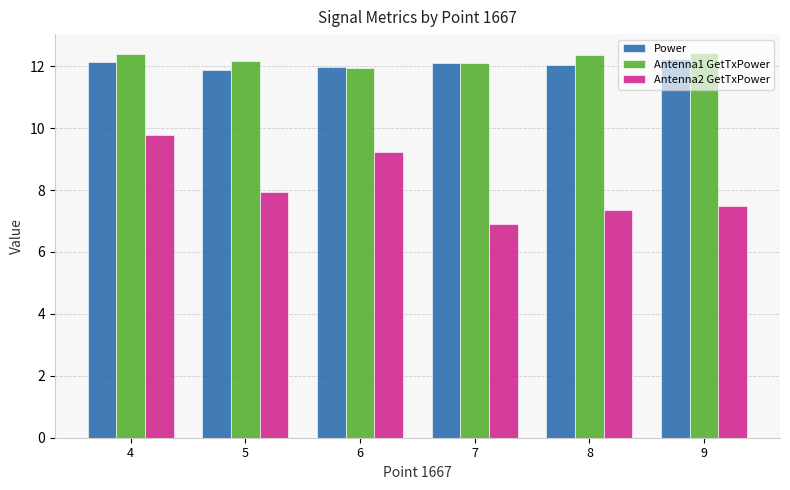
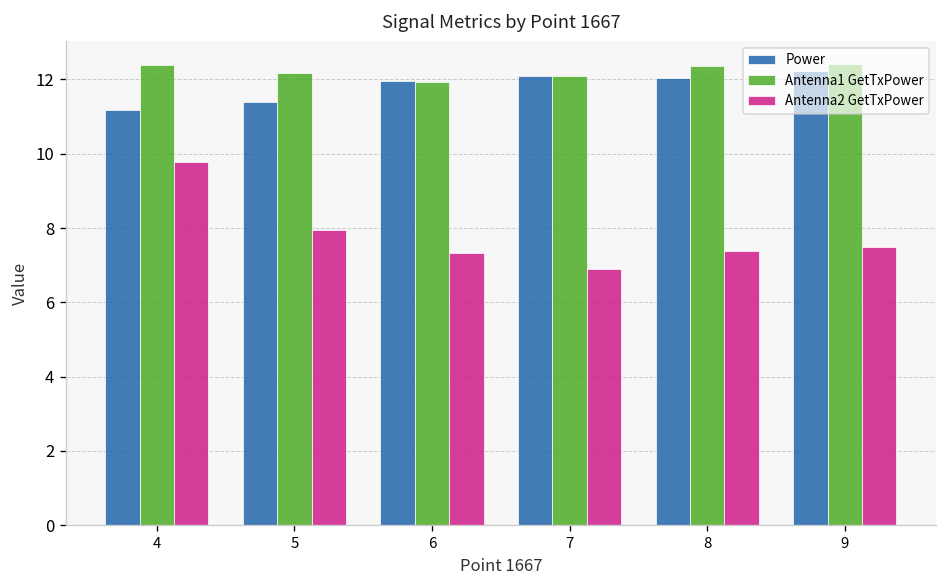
Power, 4: 12.1 -> 11.2
Power, 5: 11.9 -> 11.4
Antenna2 GetTxPower, 6: 9.2 -> 7.3
